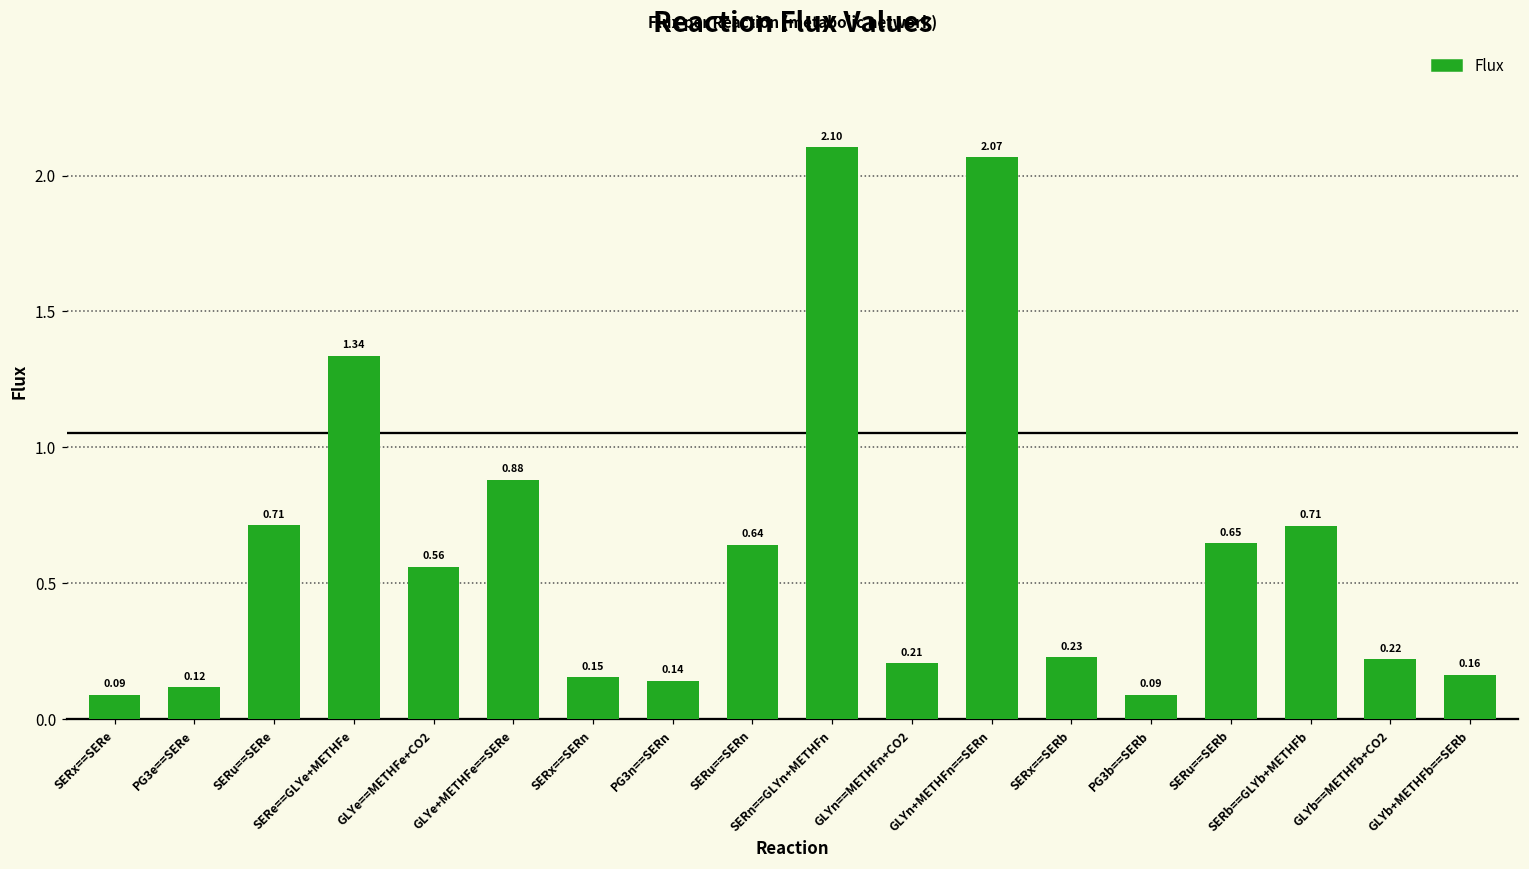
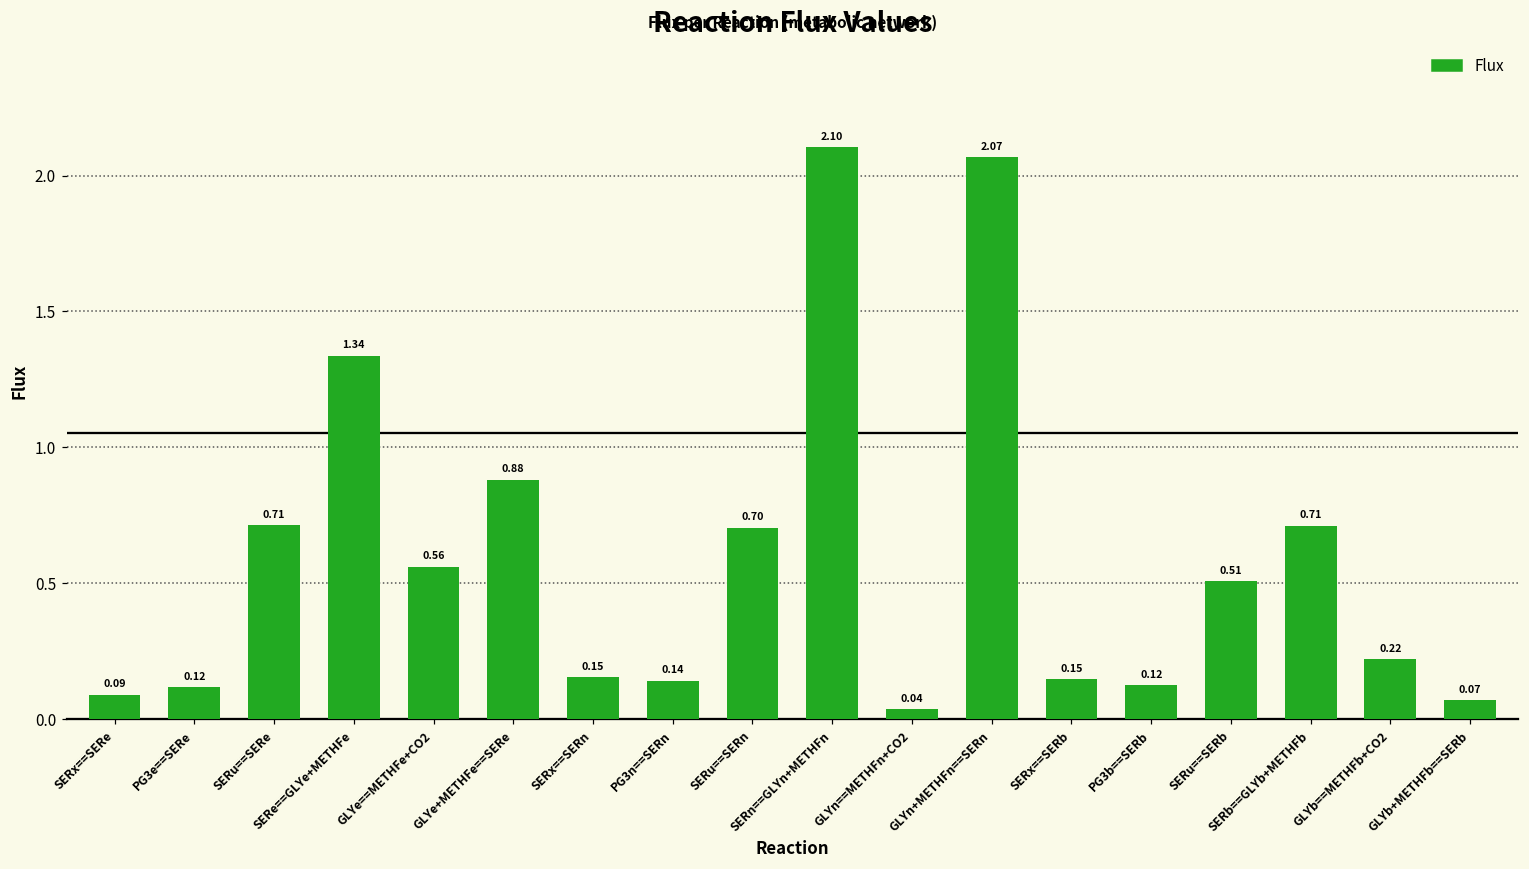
SERu==SERn: 0.64 -> 0.70
GLYn==METHFn+CO2: 0.21 -> 0.04
SERx==SERb: 0.23 -> 0.15
PG3b==SERb: 0.09 -> 0.12
SERu==SERb: 0.65 -> 0.51
GLYb+METHFb==SERb: 0.16 -> 0.07
